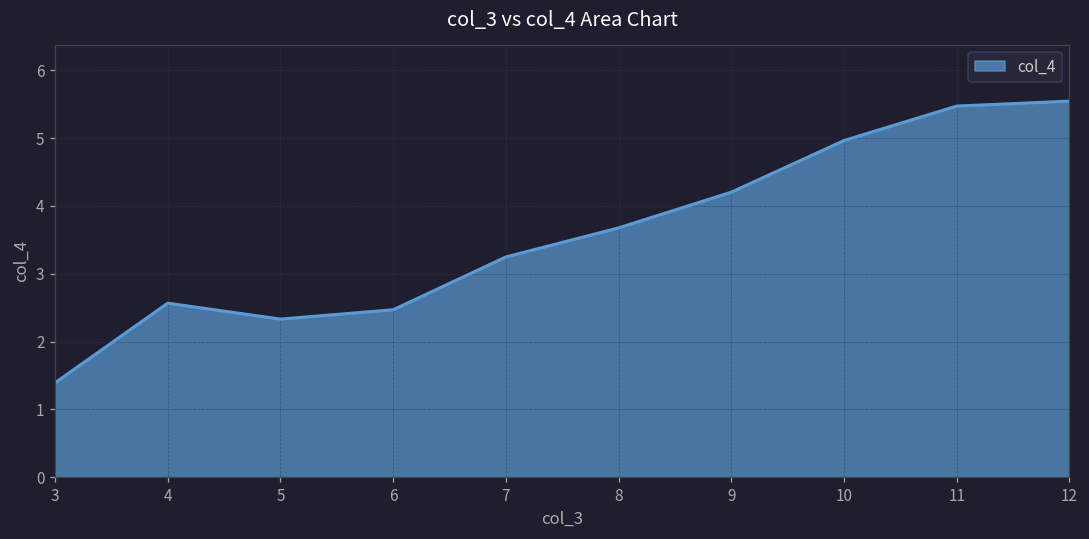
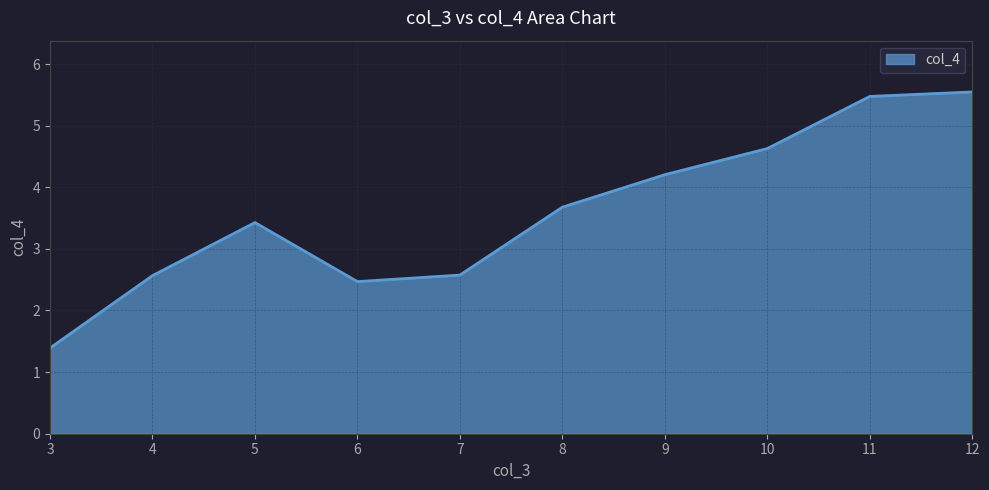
5: 2.3 -> 3.4
7: 3.2 -> 2.6
10: 5.0 -> 4.6
